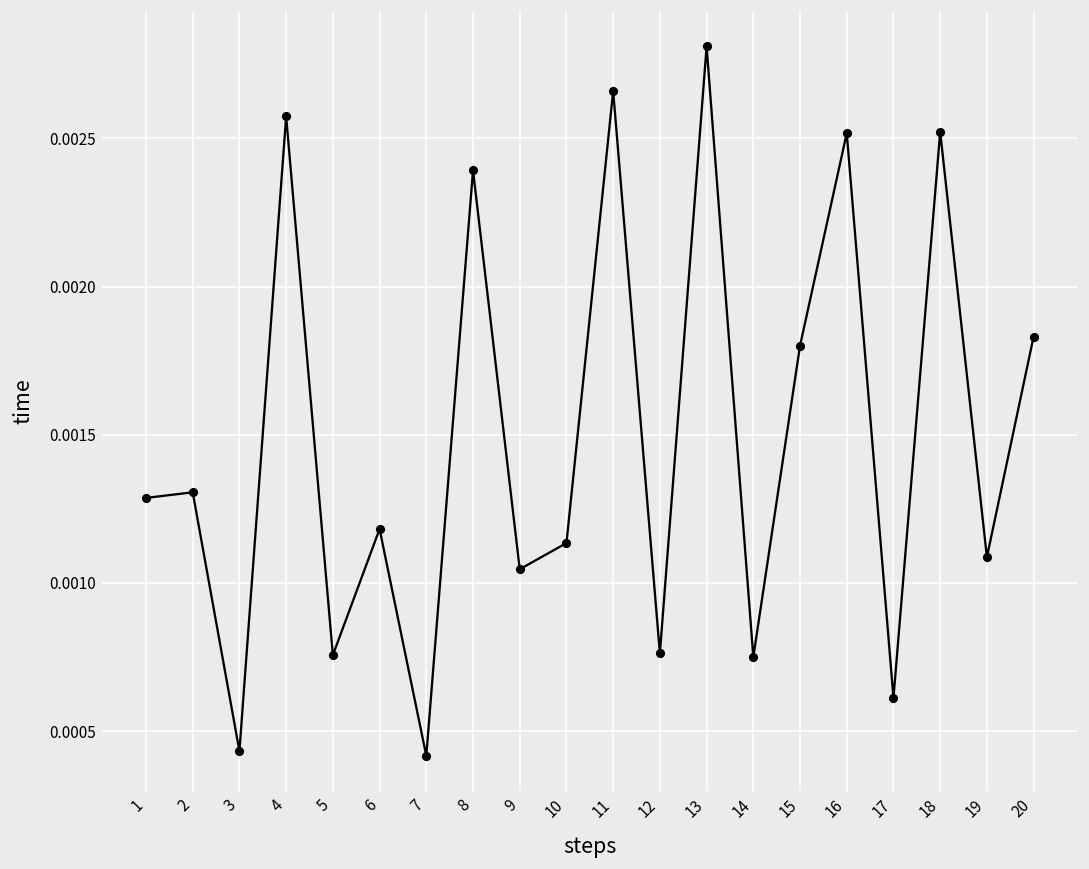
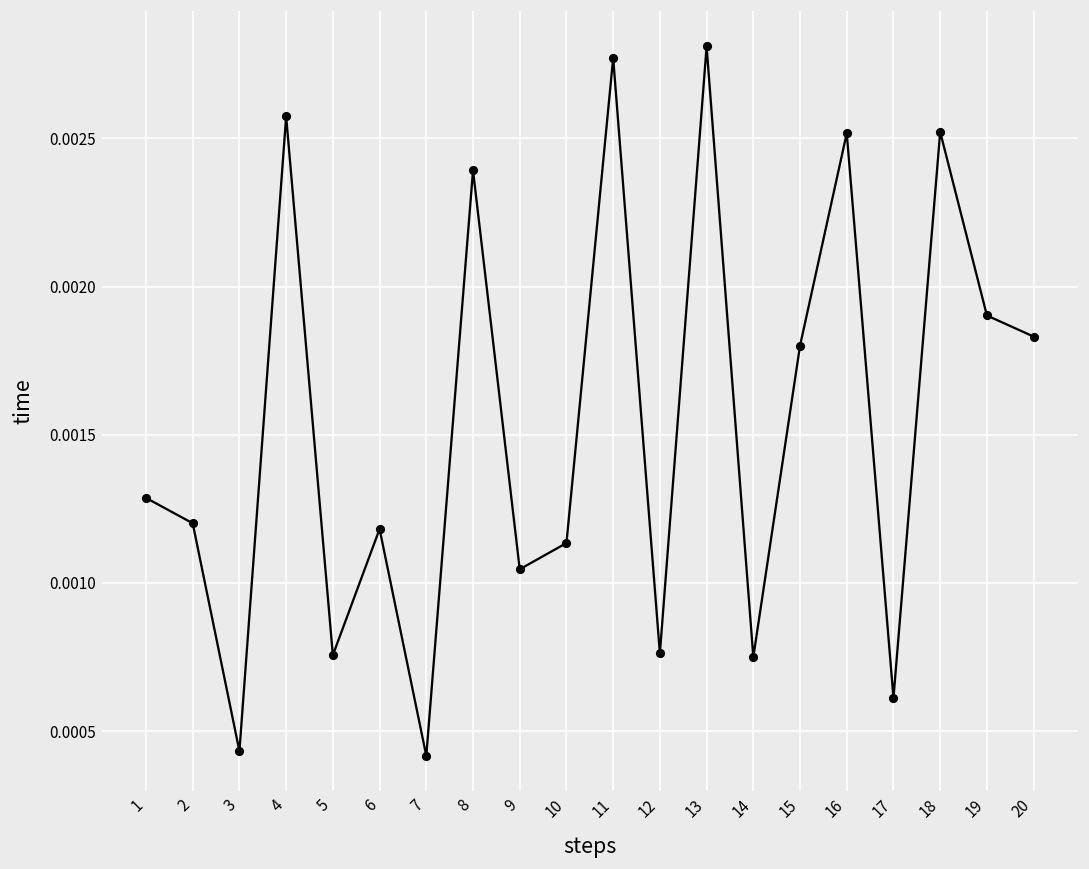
2: 0.00131 -> 0.00120
11: 0.00266 -> 0.00277
19: 0.00109 -> 0.00190
